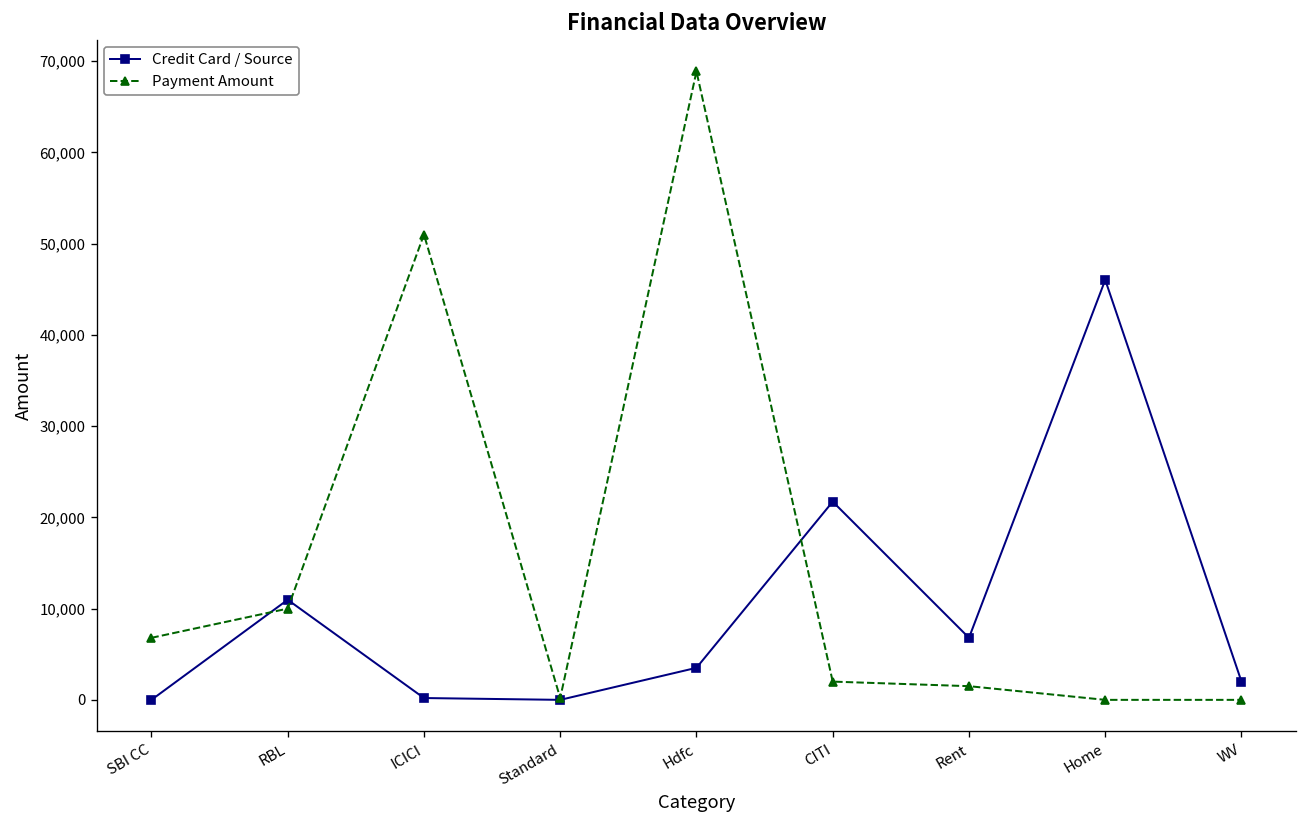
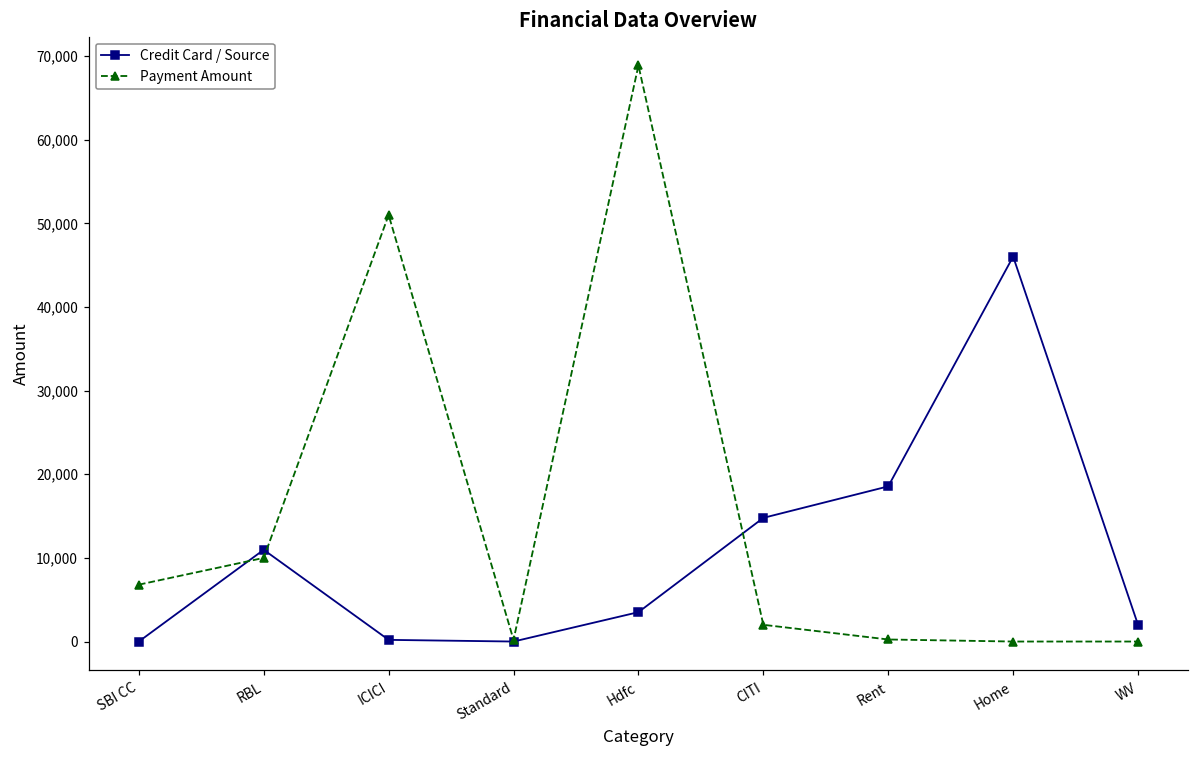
Credit Card / Source, CITI: 22,000 -> 15,000
Credit Card / Source, Rent: 7,000 -> 19,000
Payment Amount, Rent: 2,000 -> 0
